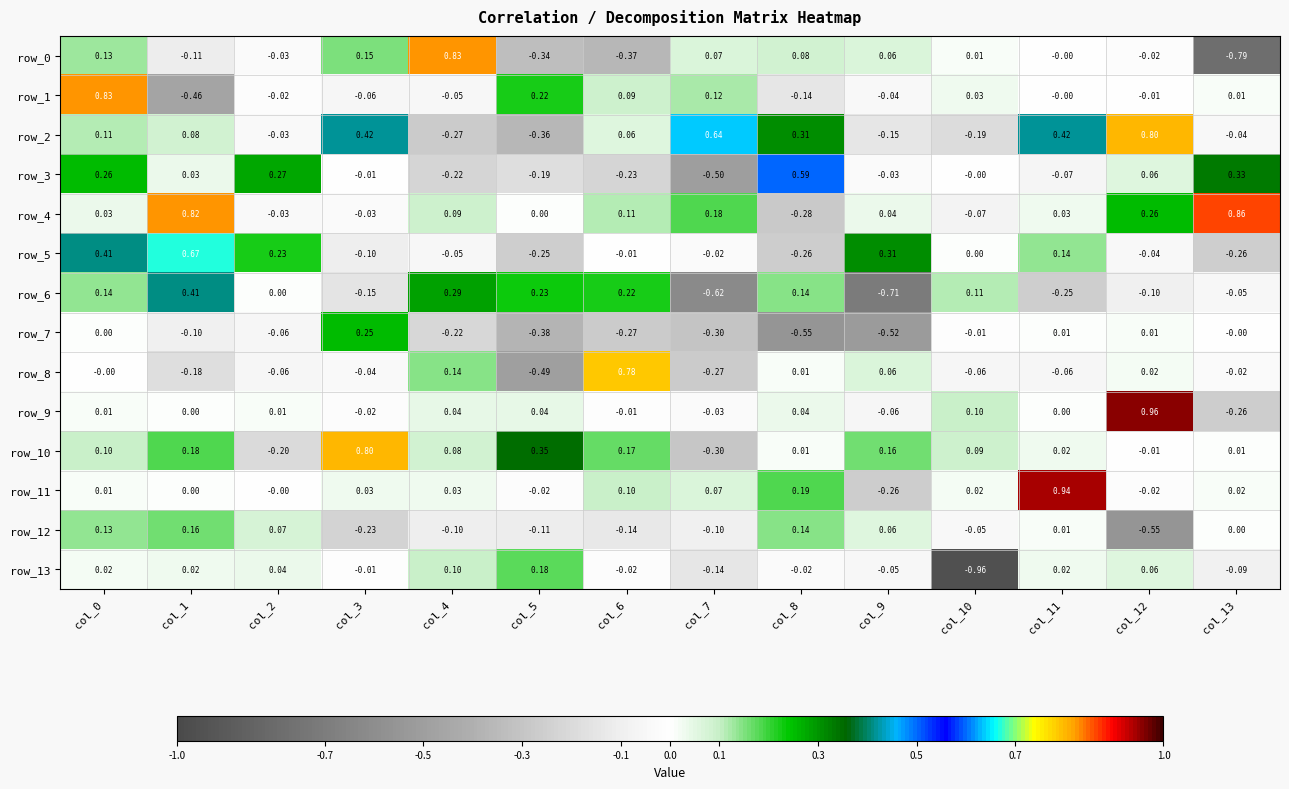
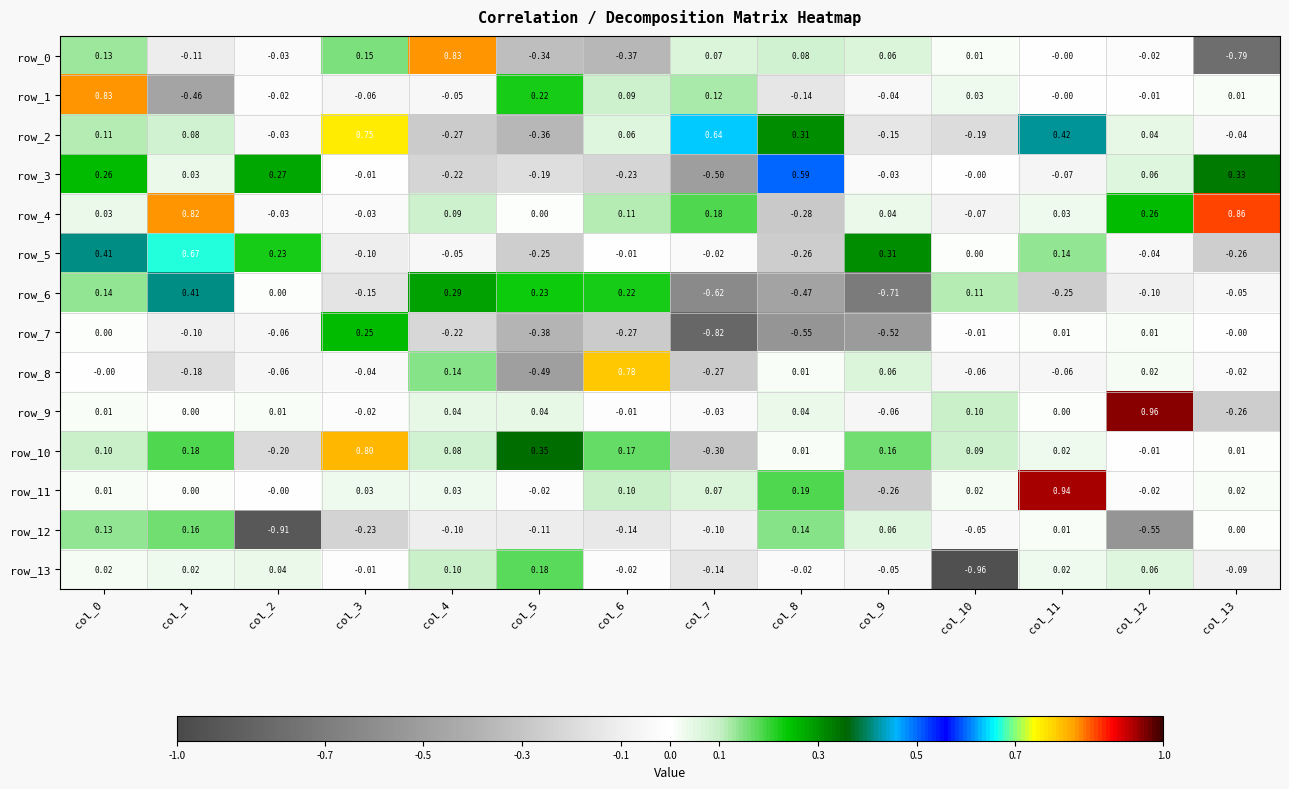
row_2, col_3: 0.42 -> 0.75
row_2, col_12: 0.80 -> 0.04
row_6, col_8: 0.14 -> -0.47
row_7, col_7: -0.30 -> -0.82
row_12, col_2: 0.07 -> -0.91
